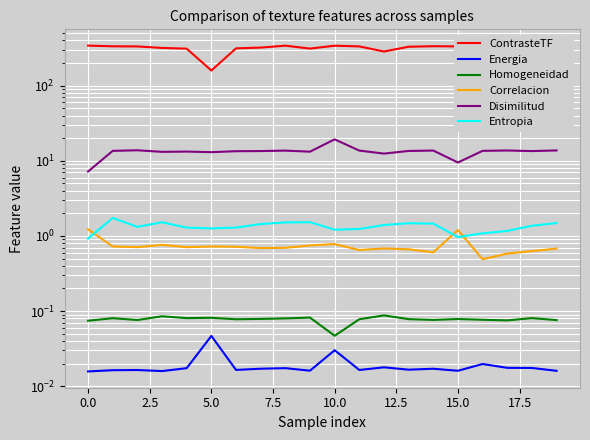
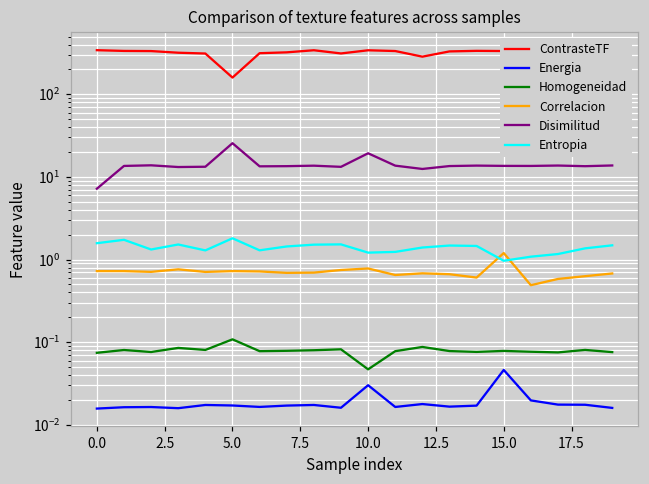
Correlacion, 0.0: 1.2 -> 0.7
Entropia, 0.0: 0.9 -> 1.6
Energia, 5.0: 0.05 -> 0.017
Homogeneidad, 5.0: 0.08 -> 0.11
Disimilitud, 5.0: 13 -> 26
Entropia, 5.0: 1.3 -> 1.8
Energia, 15.0: 0.016 -> 0.05
Disimilitud, 15.0: 10 -> 14
